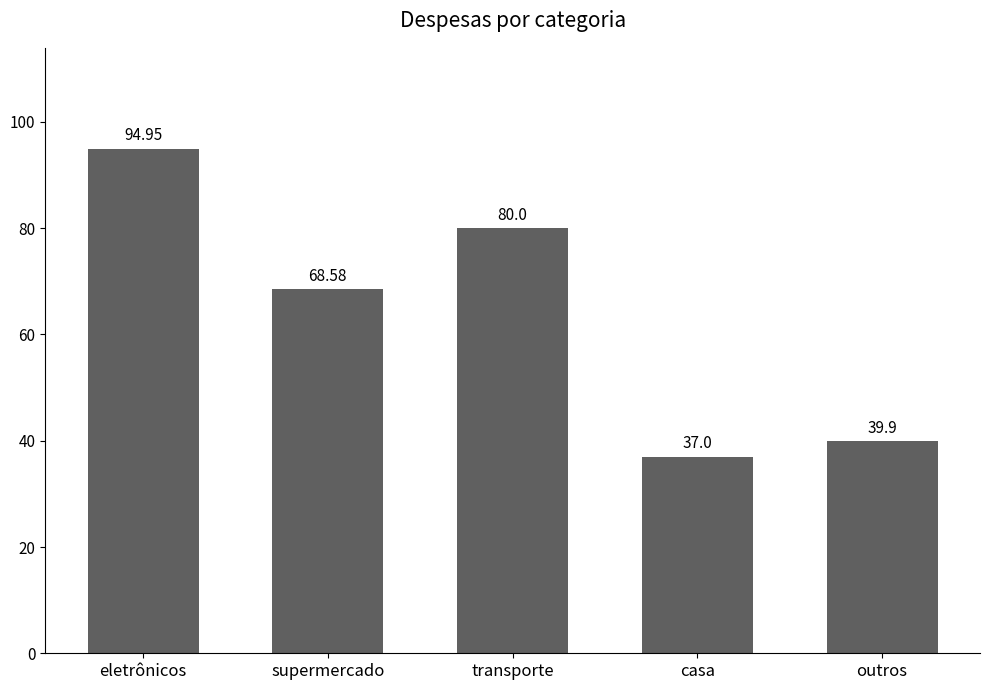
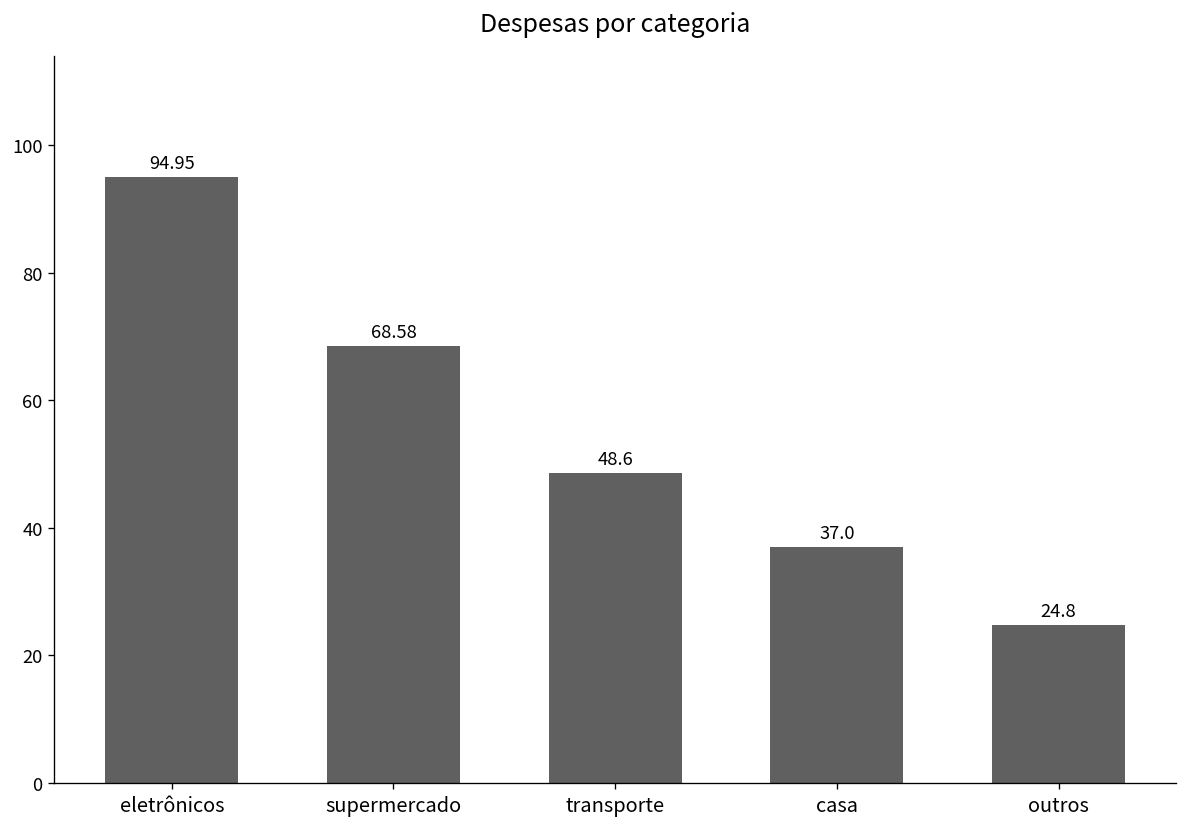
transporte: 80.0 -> 48.6
outros: 39.9 -> 24.8
